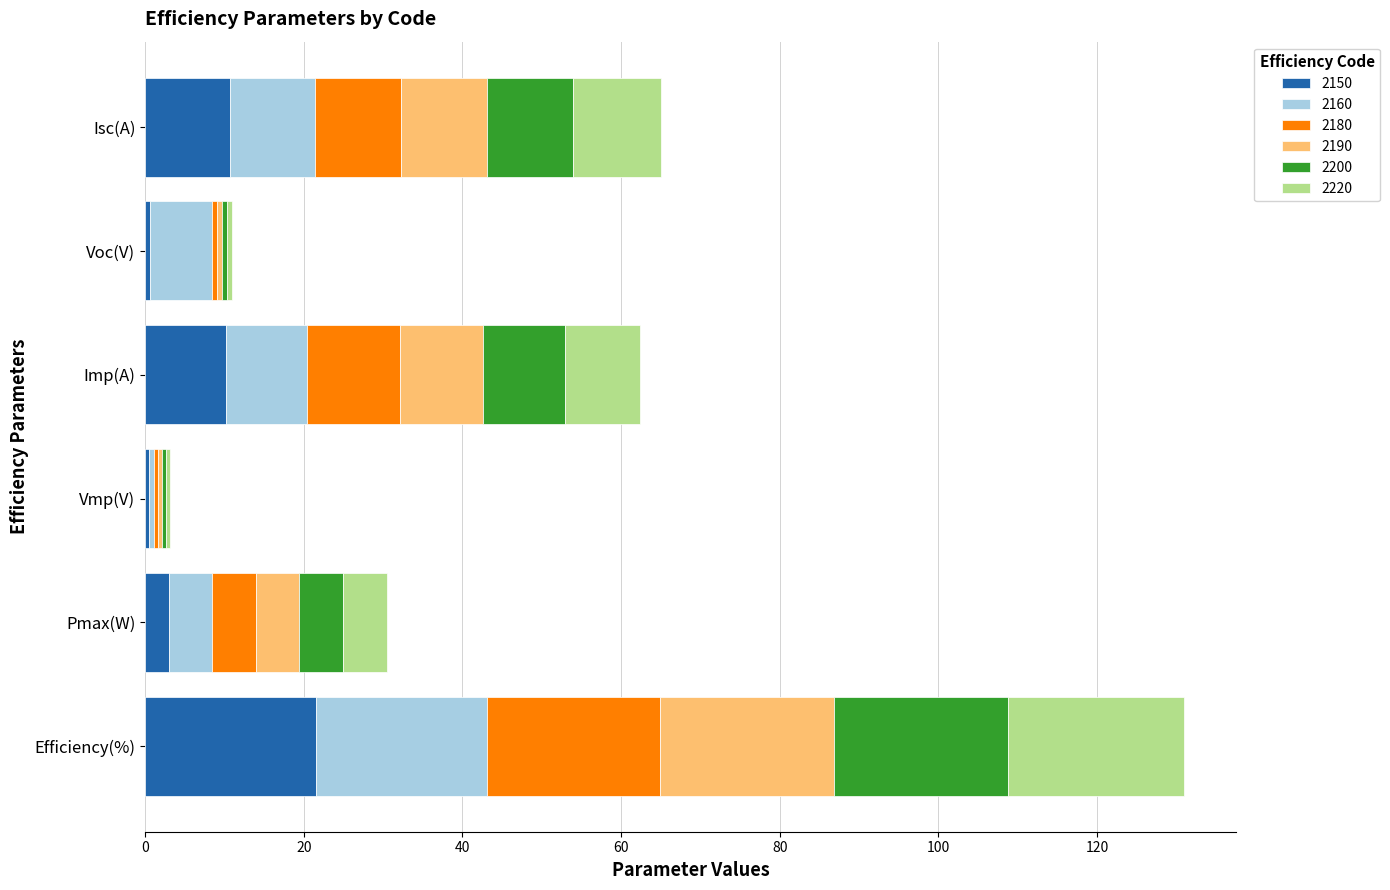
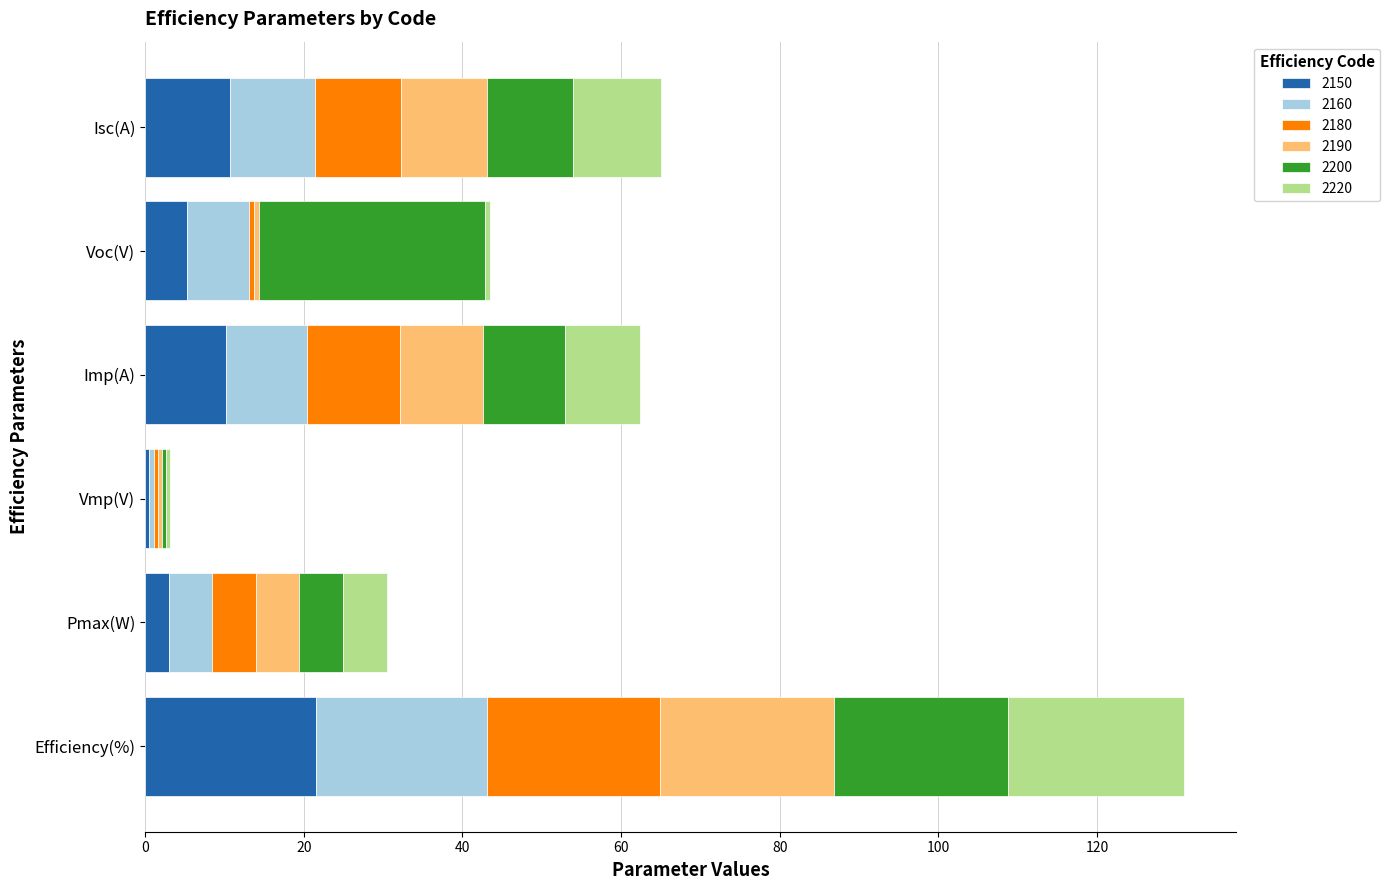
2150, Voc(V): 1 -> 5
2200, Voc(V): 1 -> 28
